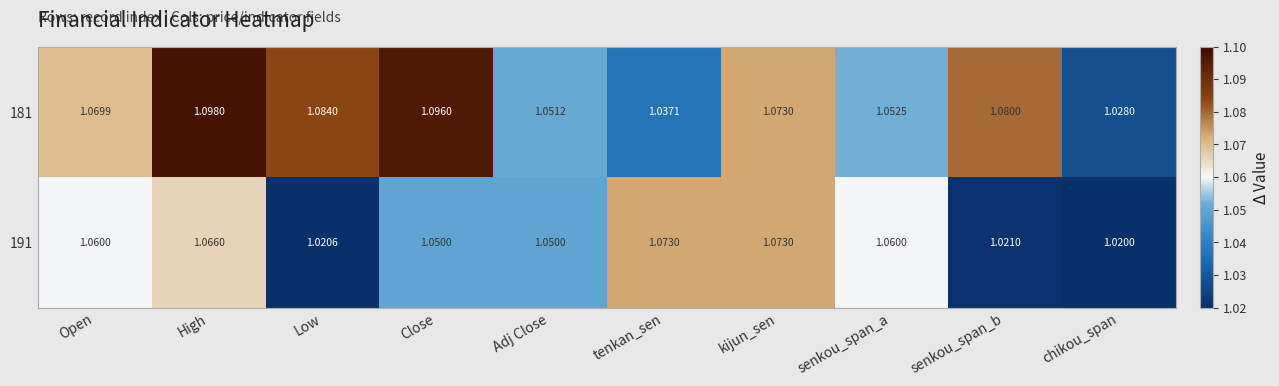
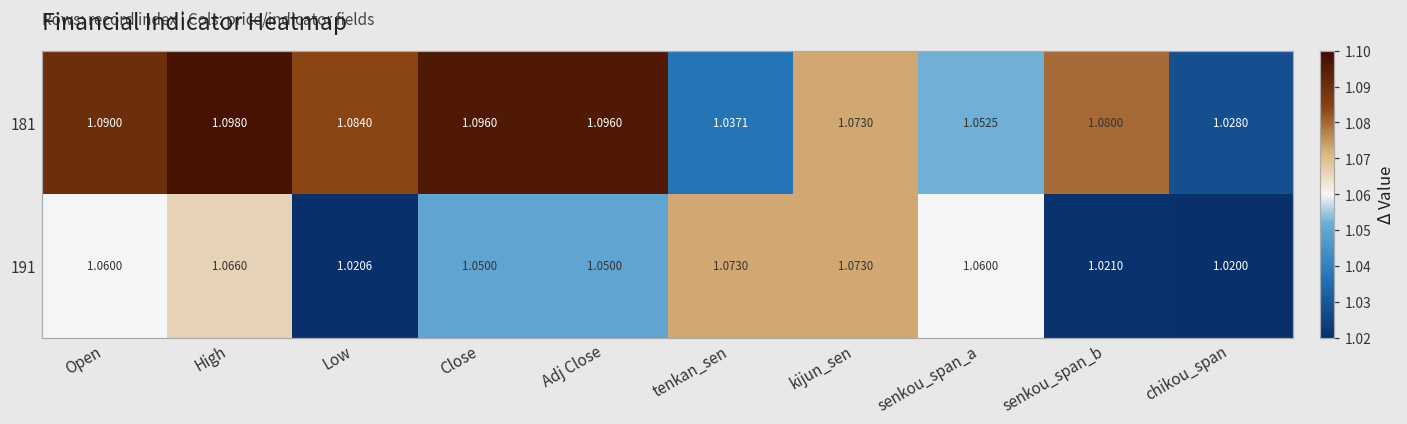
181, Open: 1.0699 -> 1.0900
181, Adj Close: 1.0512 -> 1.0960
